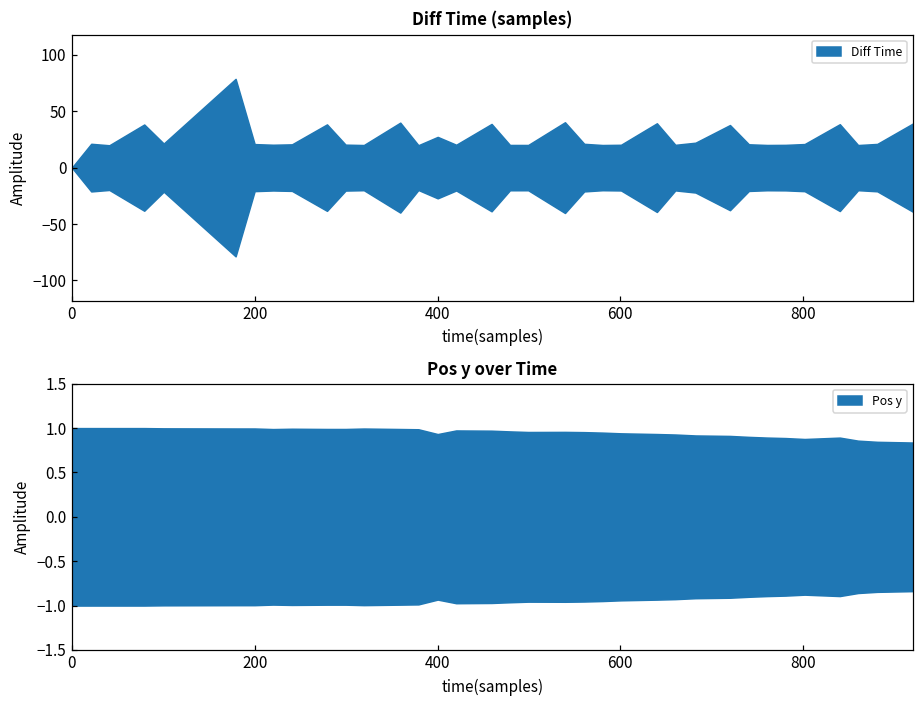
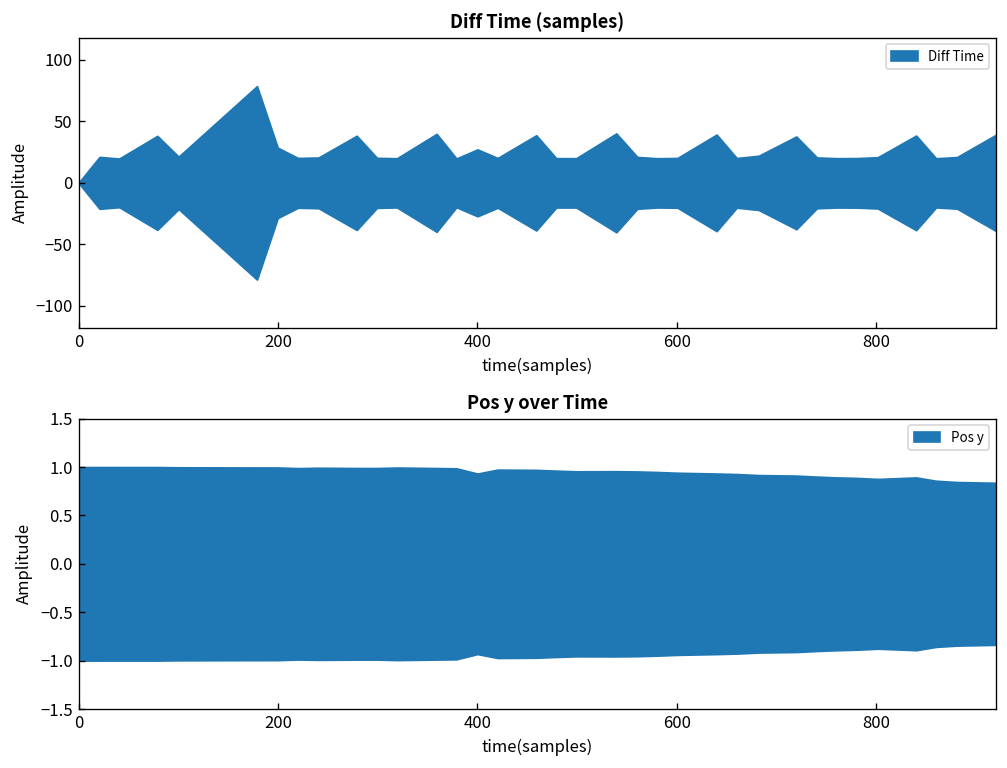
Diff Time (samples), 200: 21 -> 29
